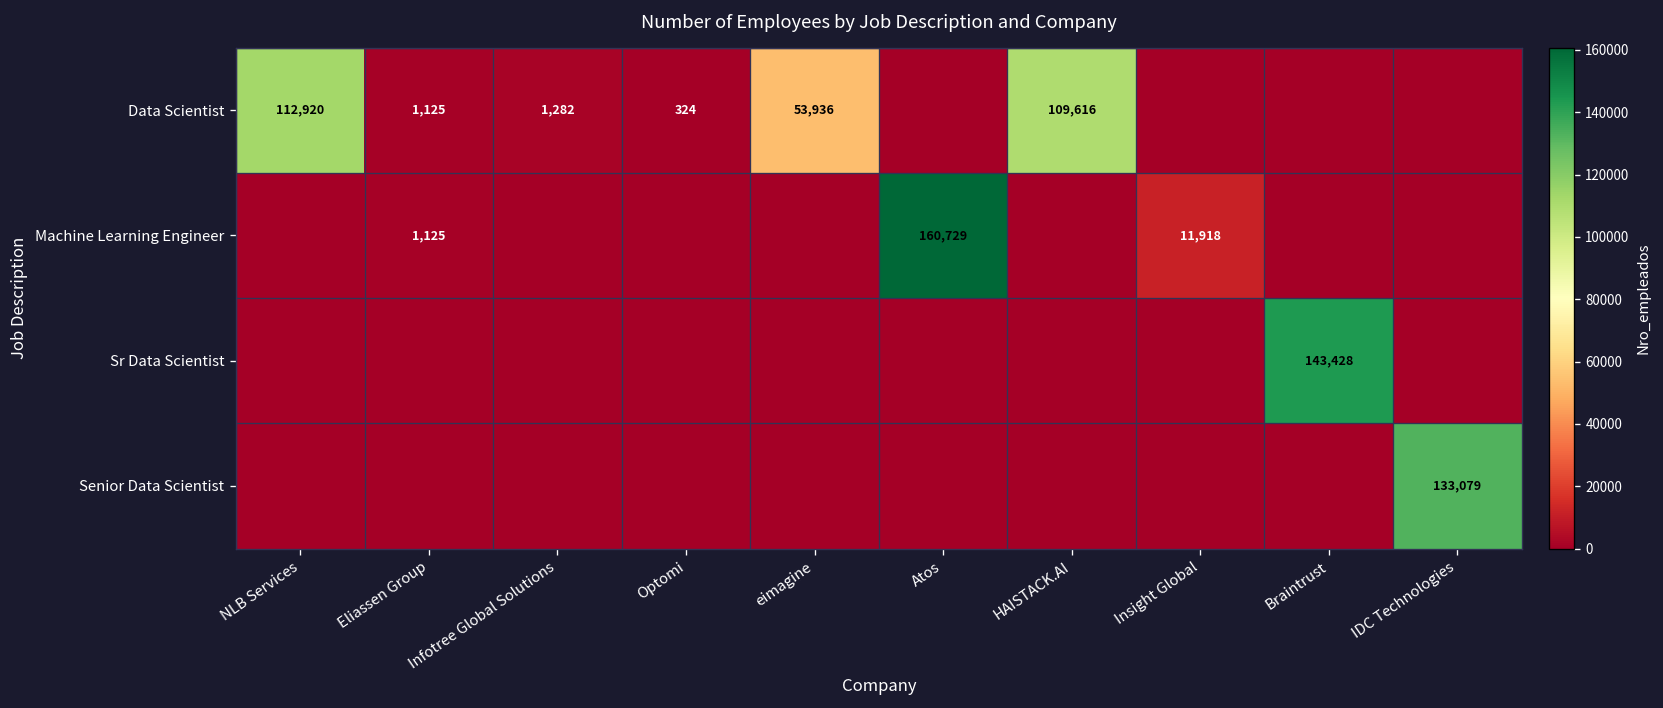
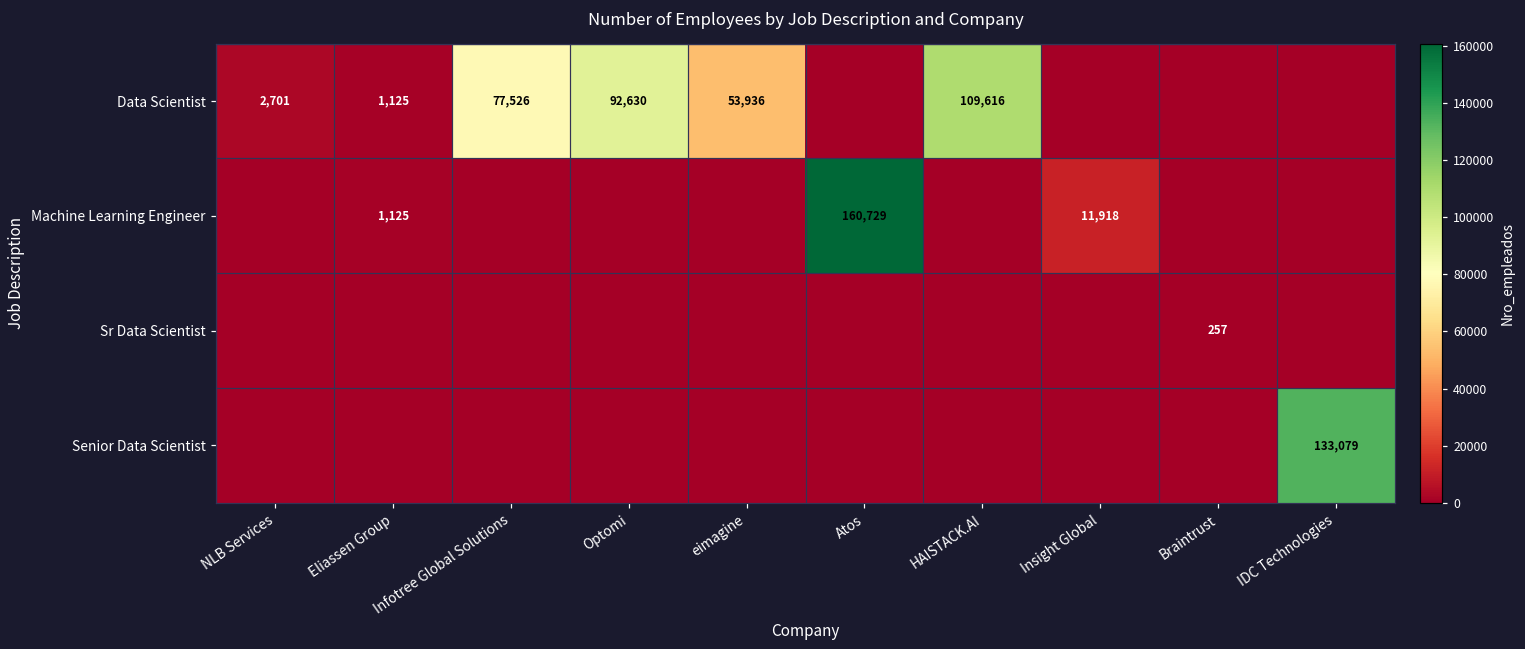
Data Scientist, NLB Services: 112,920 -> 2,701
Data Scientist, Infotree Global Solutions: 1,282 -> 77,526
Data Scientist, Optomi: 324 -> 92,630
Sr Data Scientist, Braintrust: 143,428 -> 257
